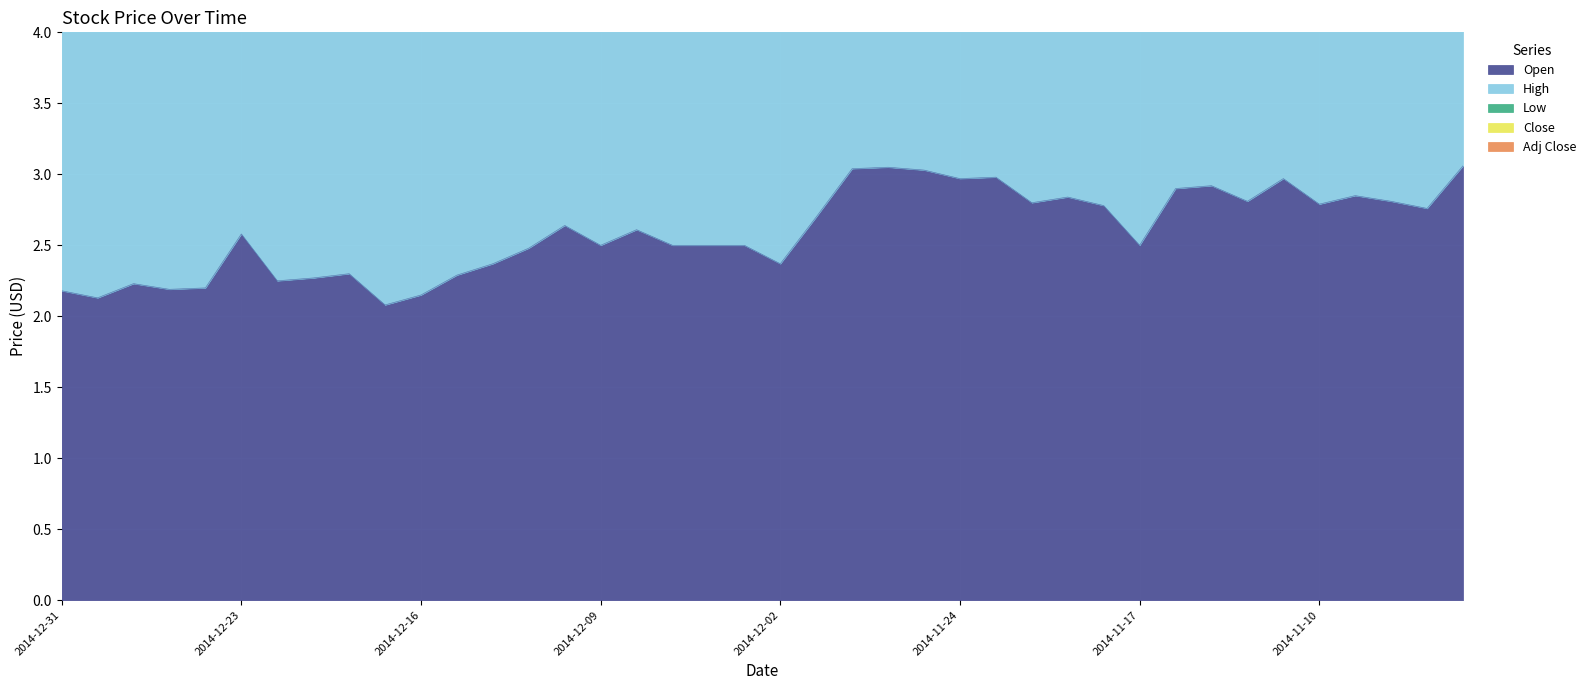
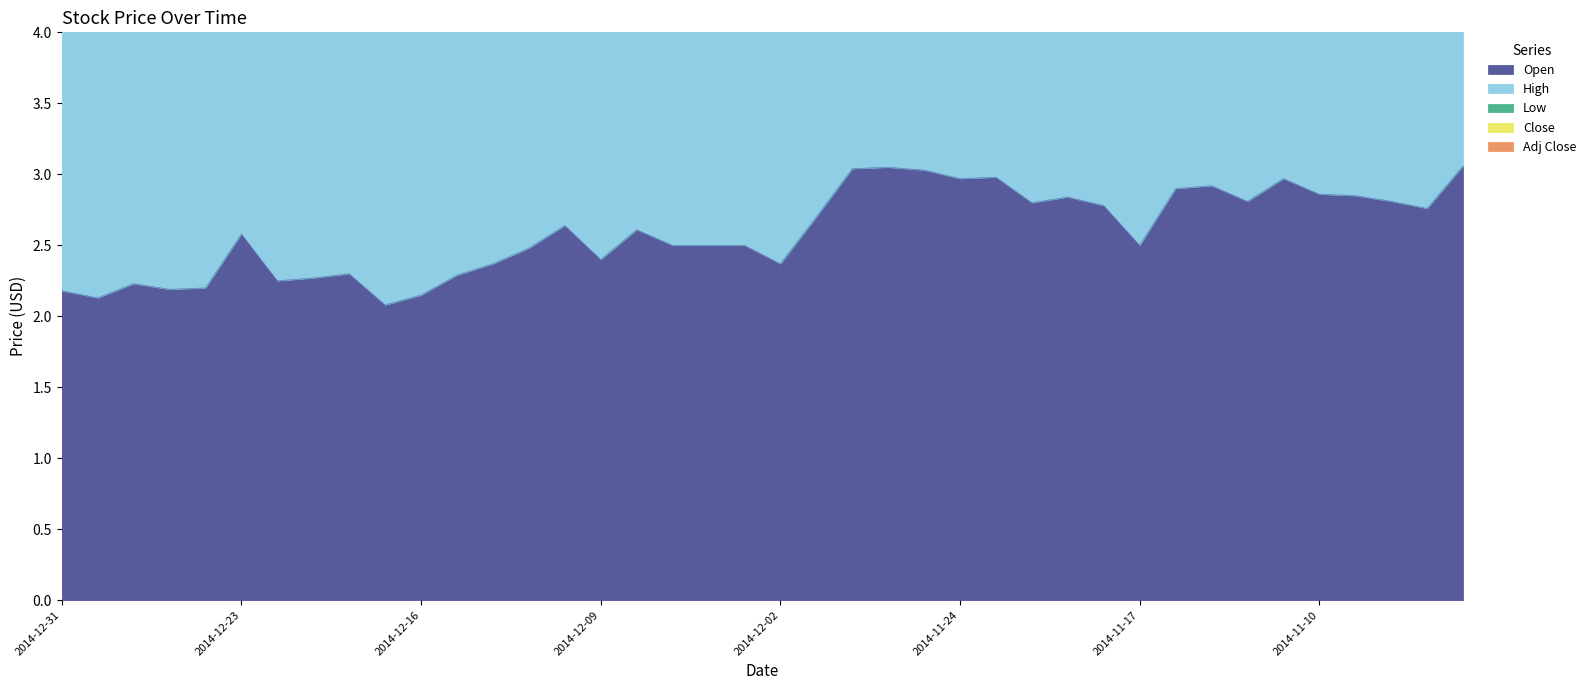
Open, 2014-12-09: 2.5 -> 2.4
Open, 2014-11-10: 2.79 -> 2.86
